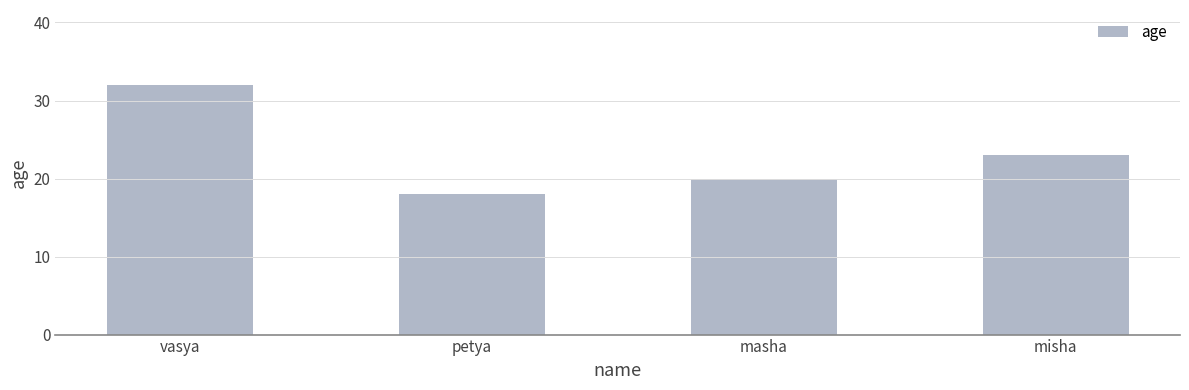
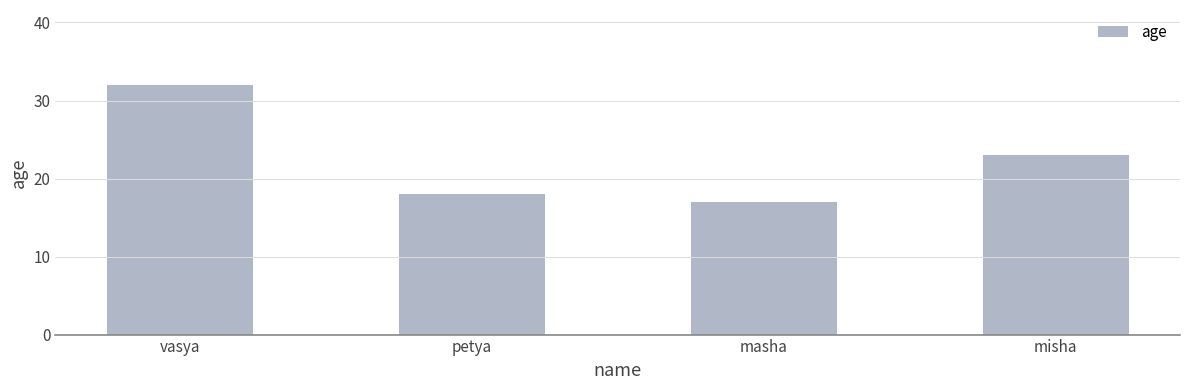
masha: 20 -> 17
